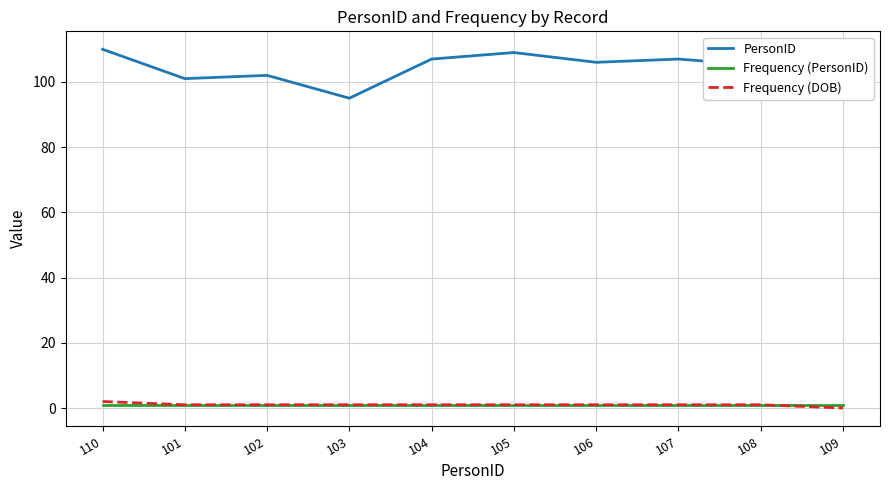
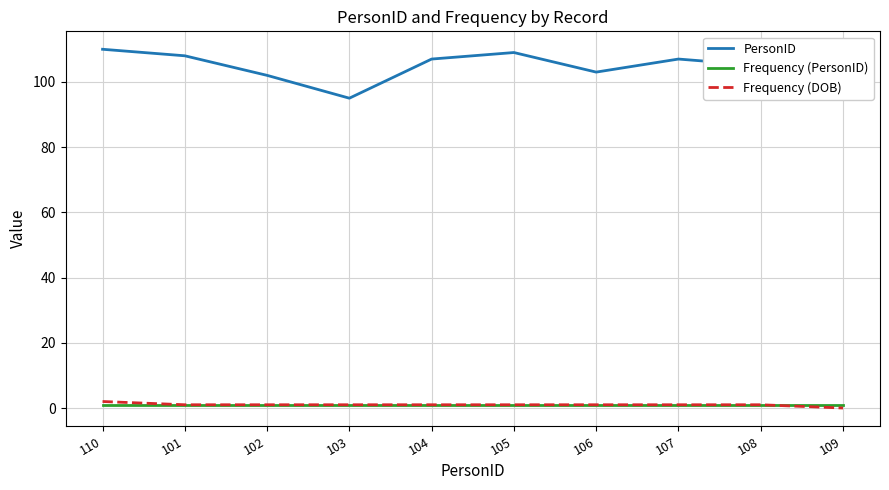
PersonID, 101: 101 -> 108
PersonID, 106: 106 -> 103
